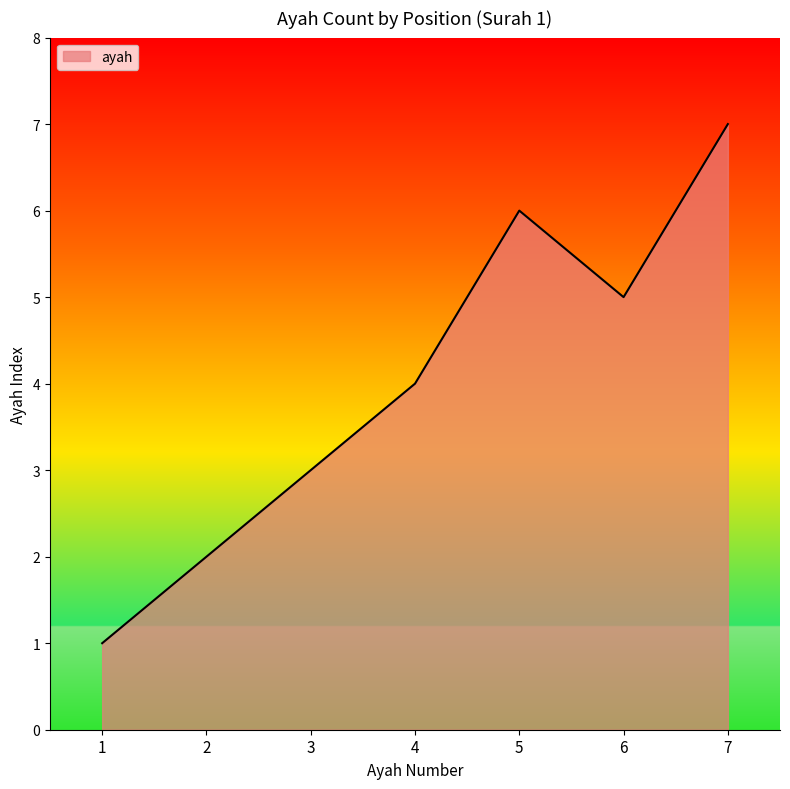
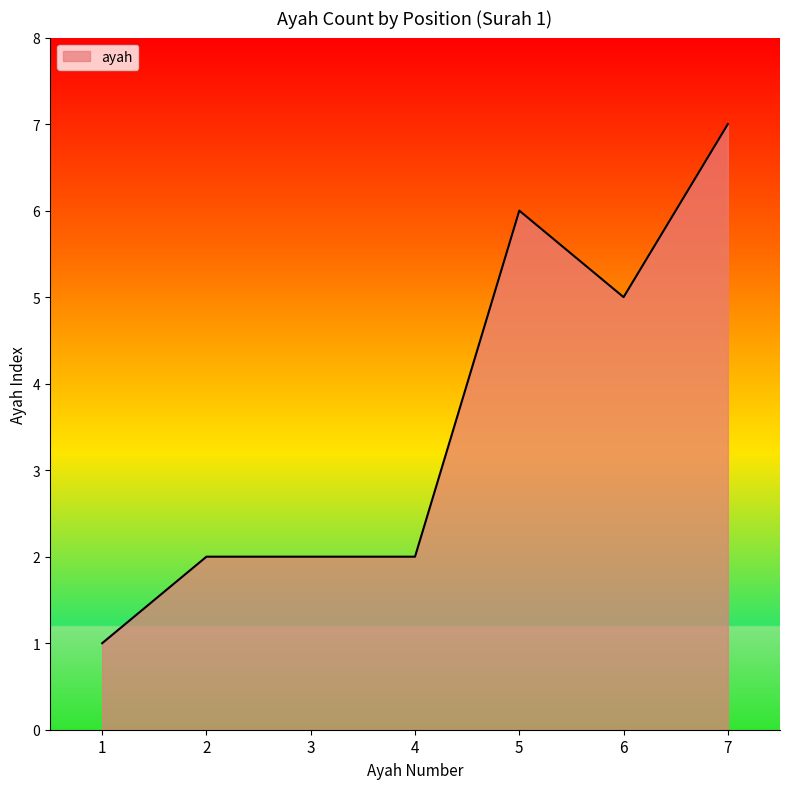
3: 3 -> 2
4: 4 -> 2
